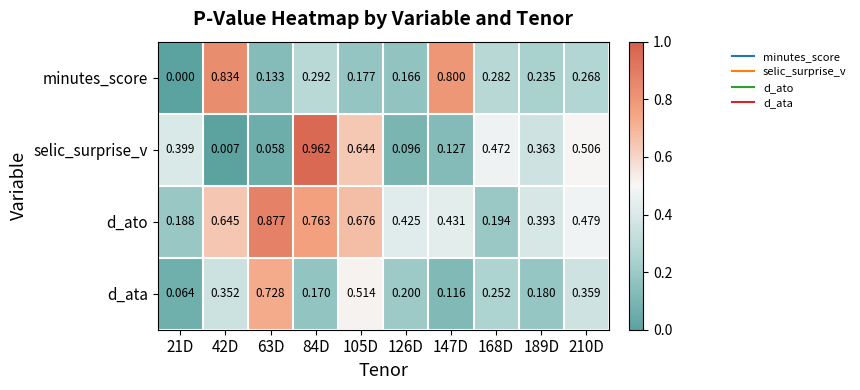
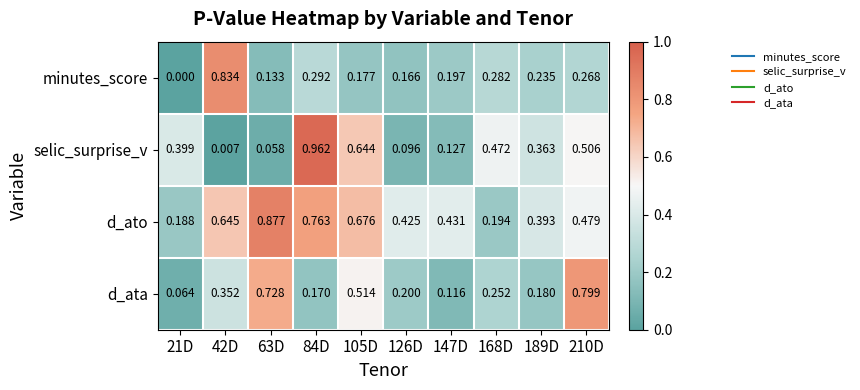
minutes_score, 147D: 0.800 -> 0.197
d_ata, 210D: 0.359 -> 0.799
